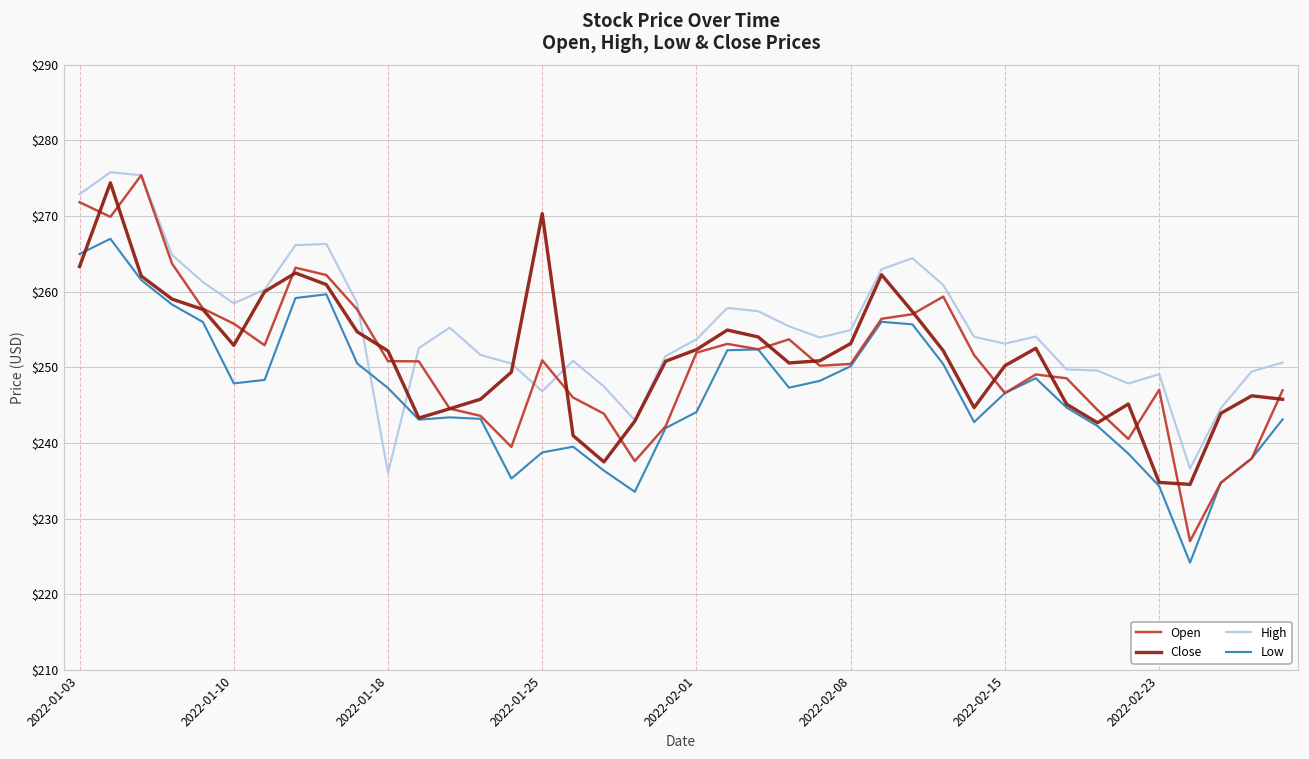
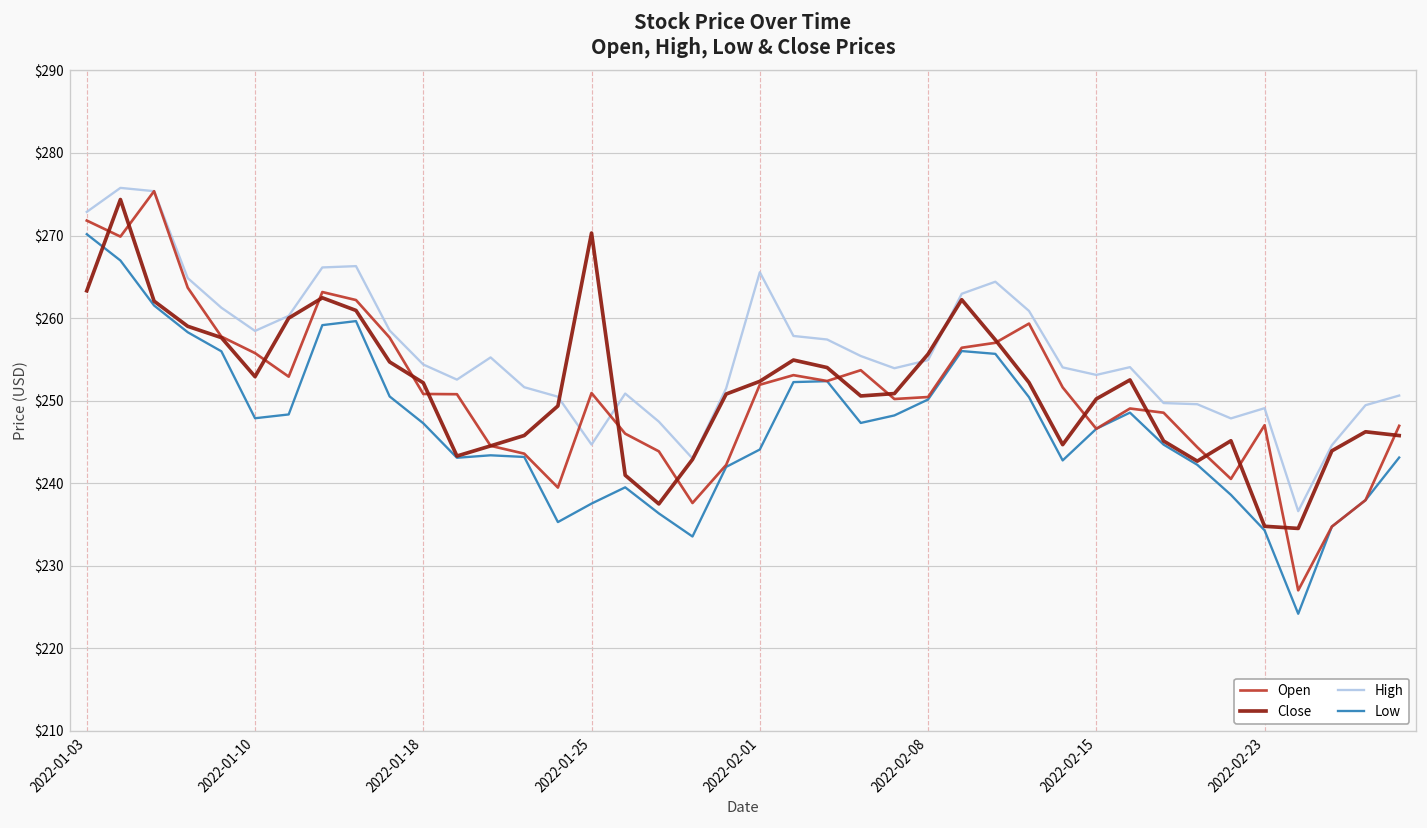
Low, 2022-01-03: $265 -> $270
High, 2022-01-18: $236 -> $254
High, 2022-01-25: $247 -> $245
Low, 2022-01-25: $239 -> $238
High, 2022-02-01: $254 -> $266
Close, 2022-02-08: $253 -> $256
